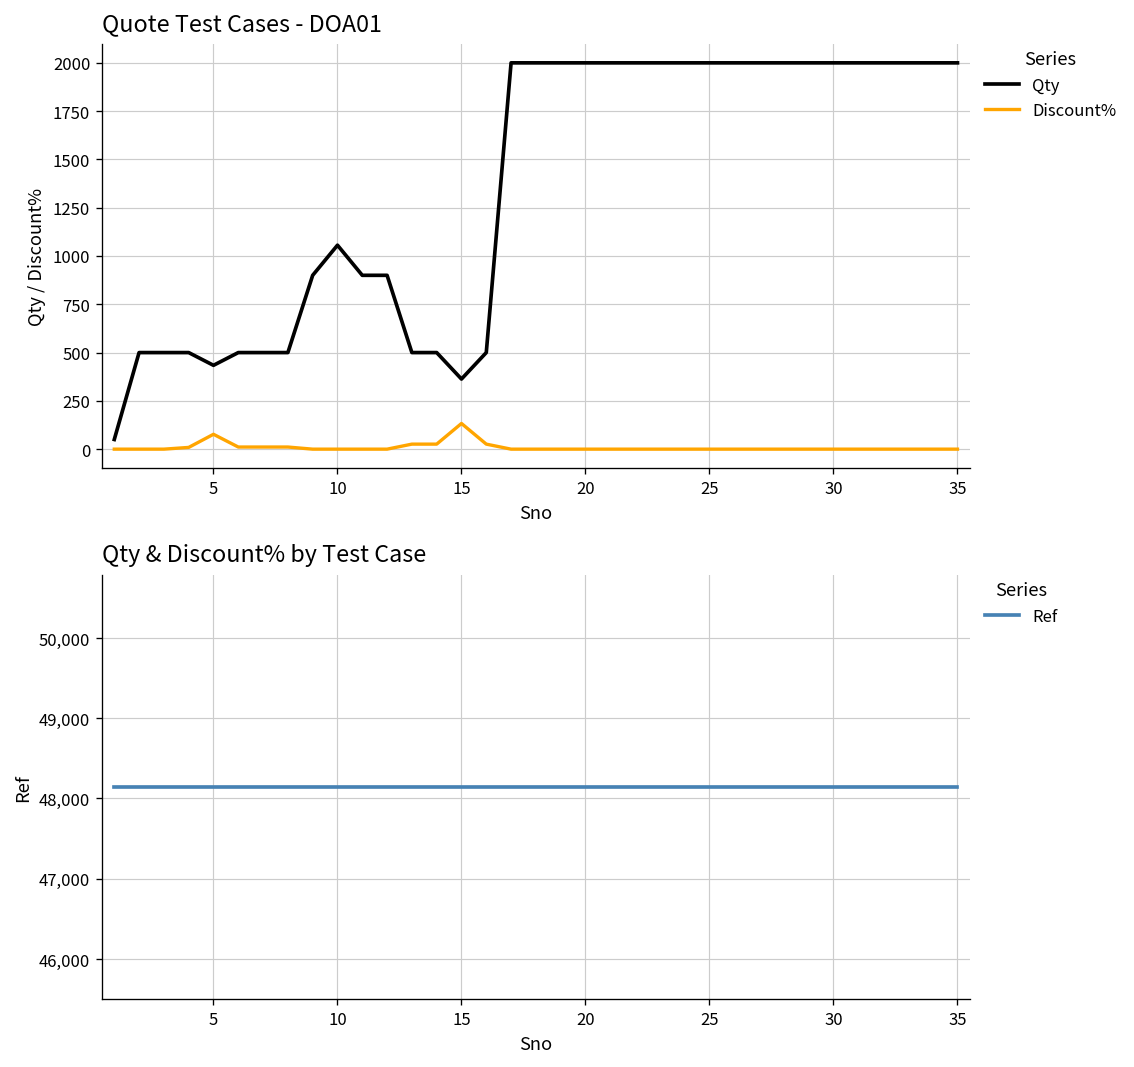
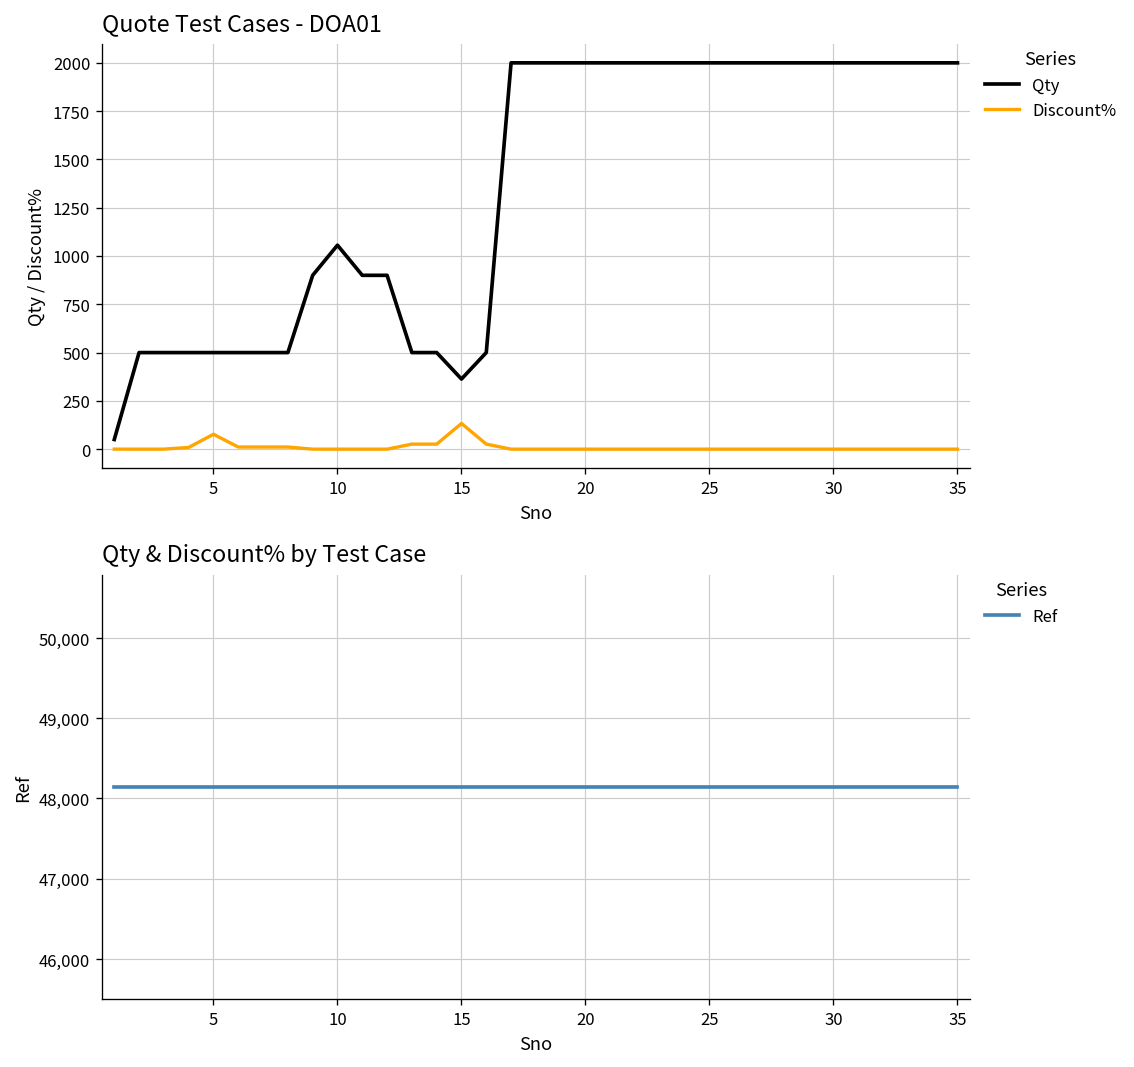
Quote Test Cases - DOA01, Qty, 5: 430 -> 500
